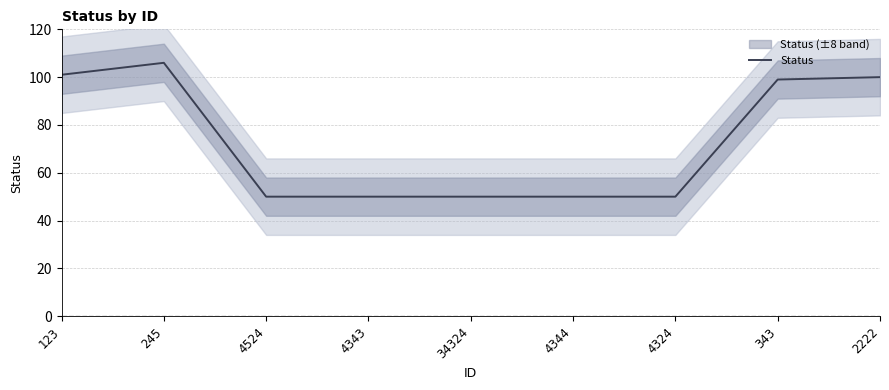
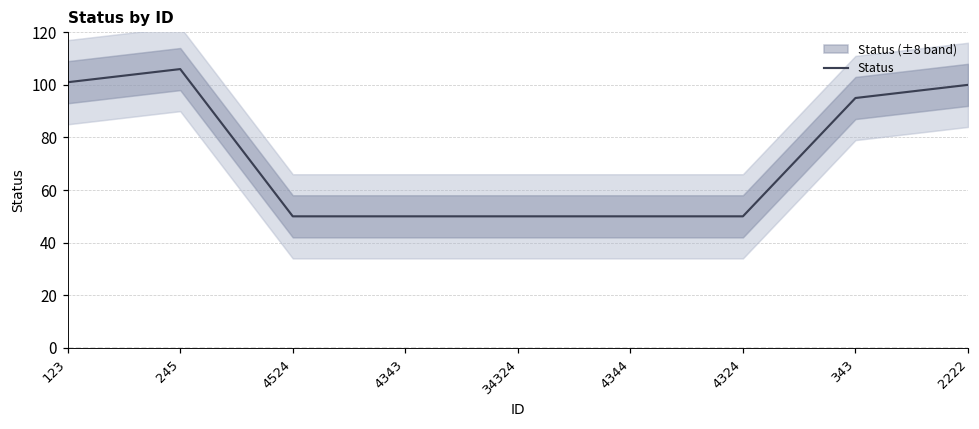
Status, 343: 99 -> 95
